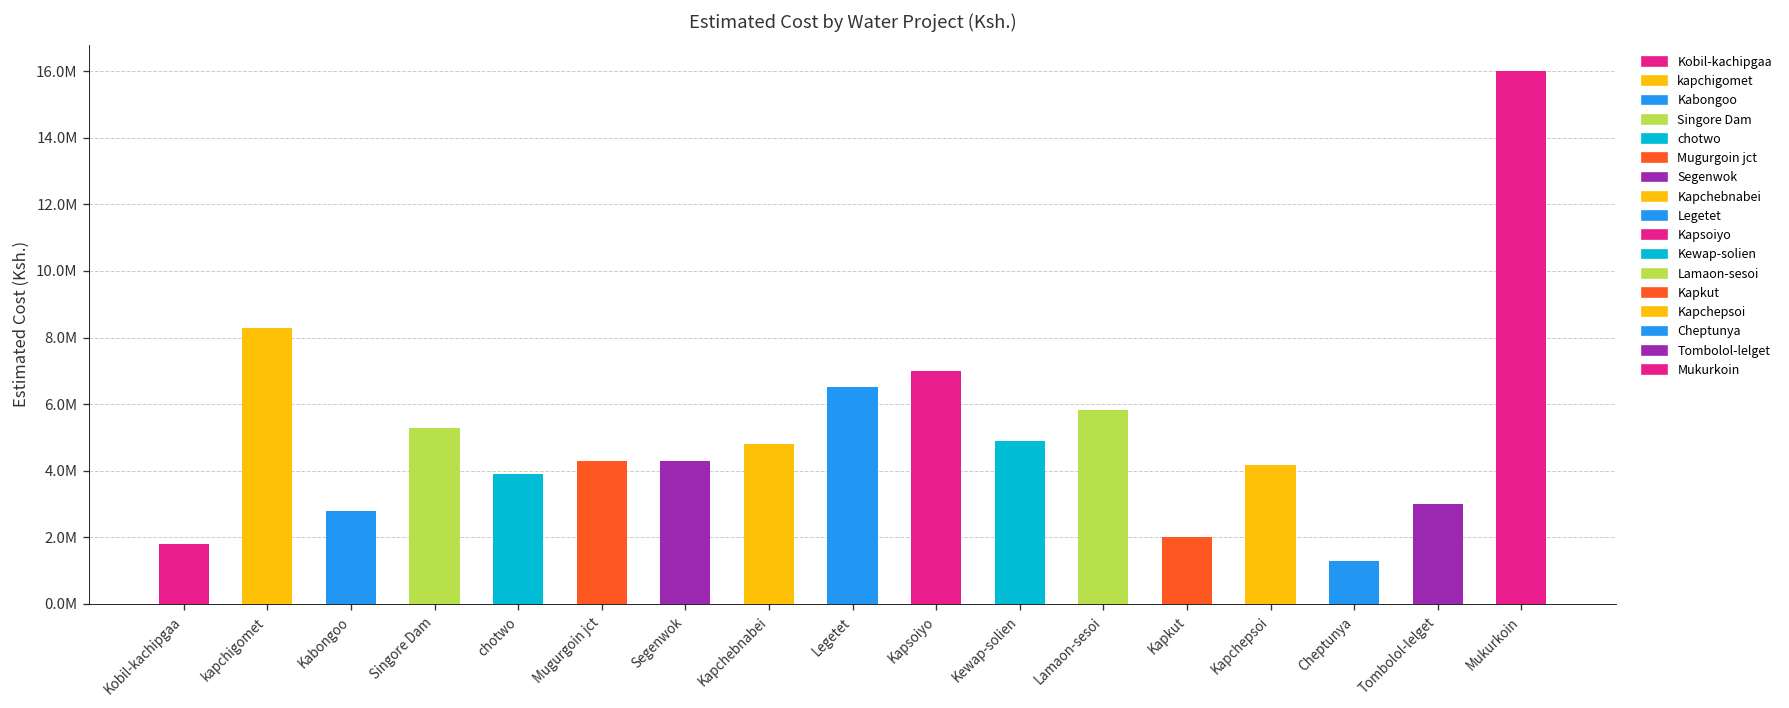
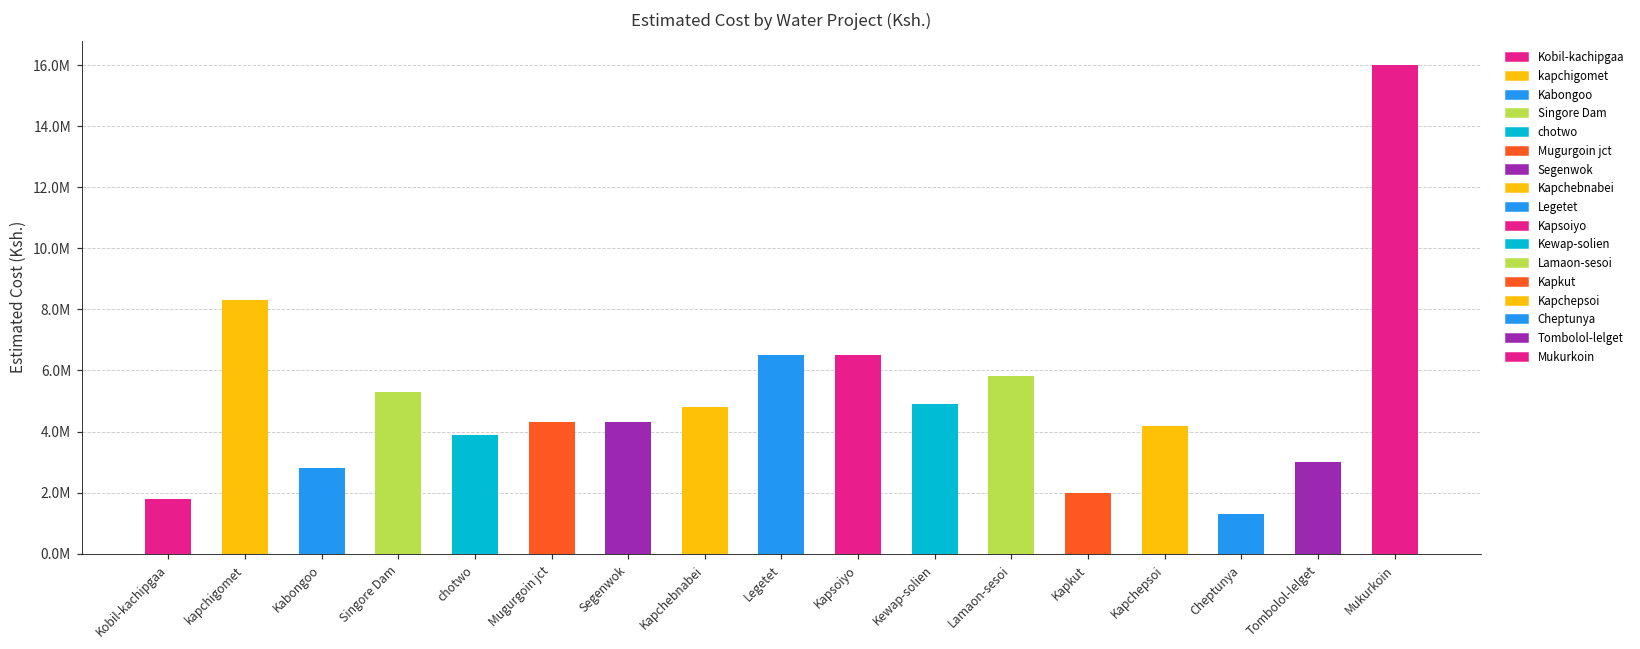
Kapsoiyo: 7000000 -> 6500000
